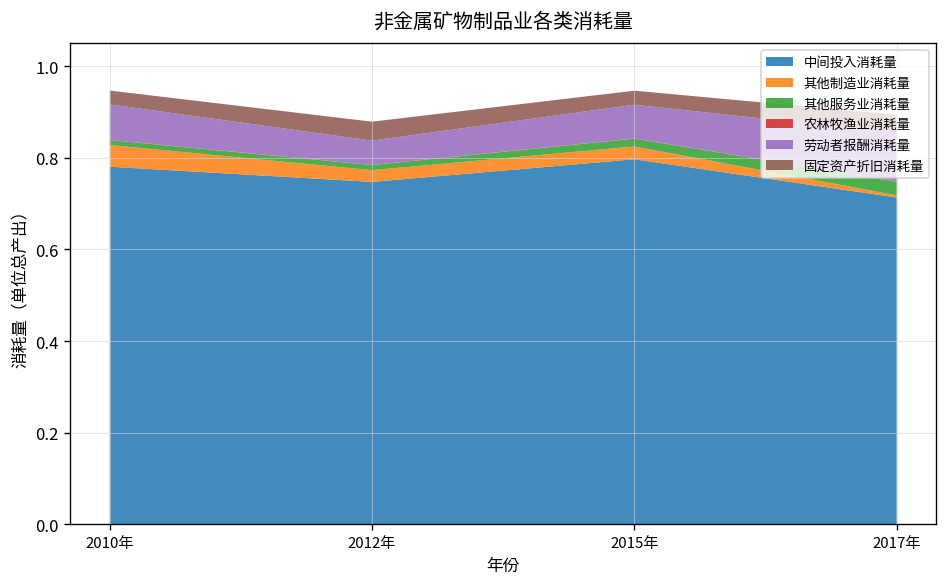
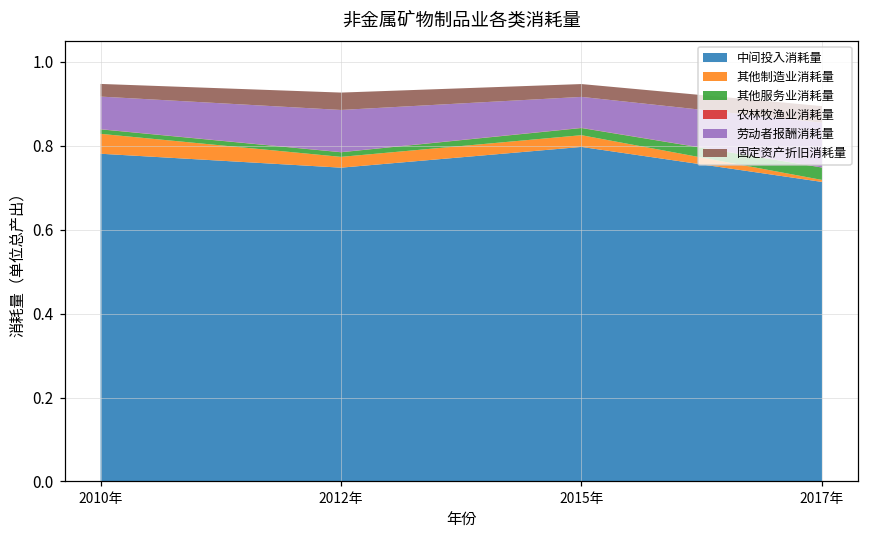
劳动者报酬消耗量, 2012年: 0.05 -> 0.10
